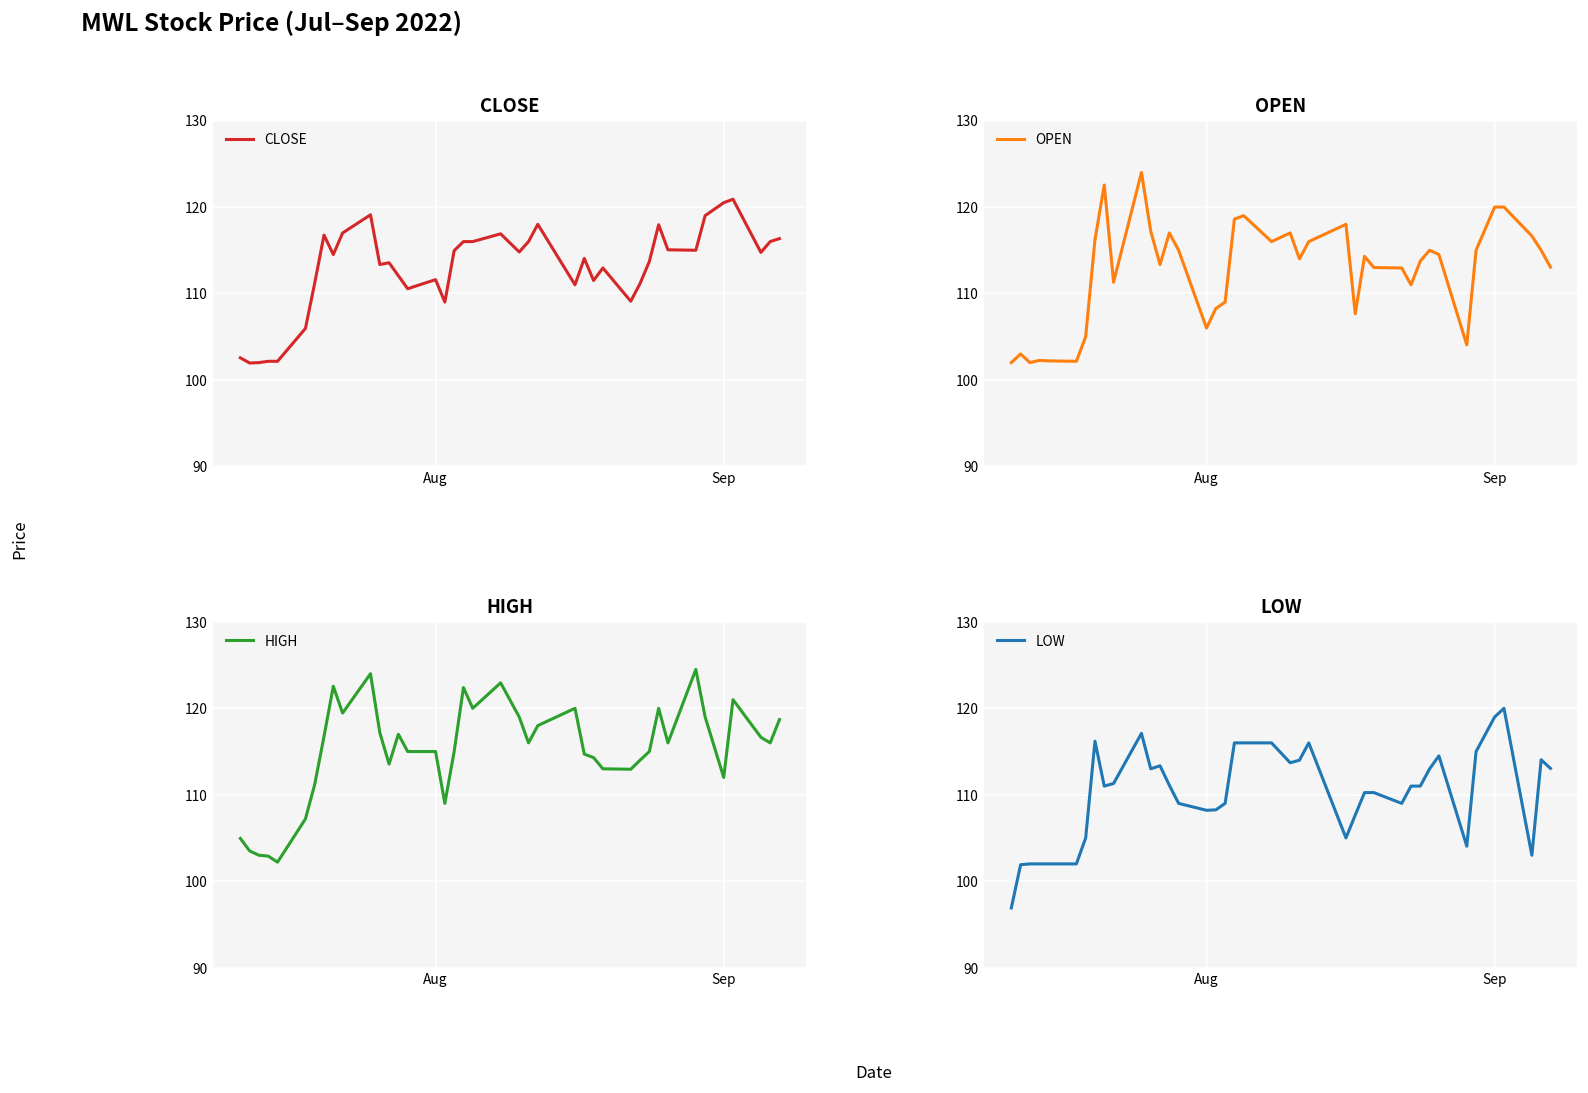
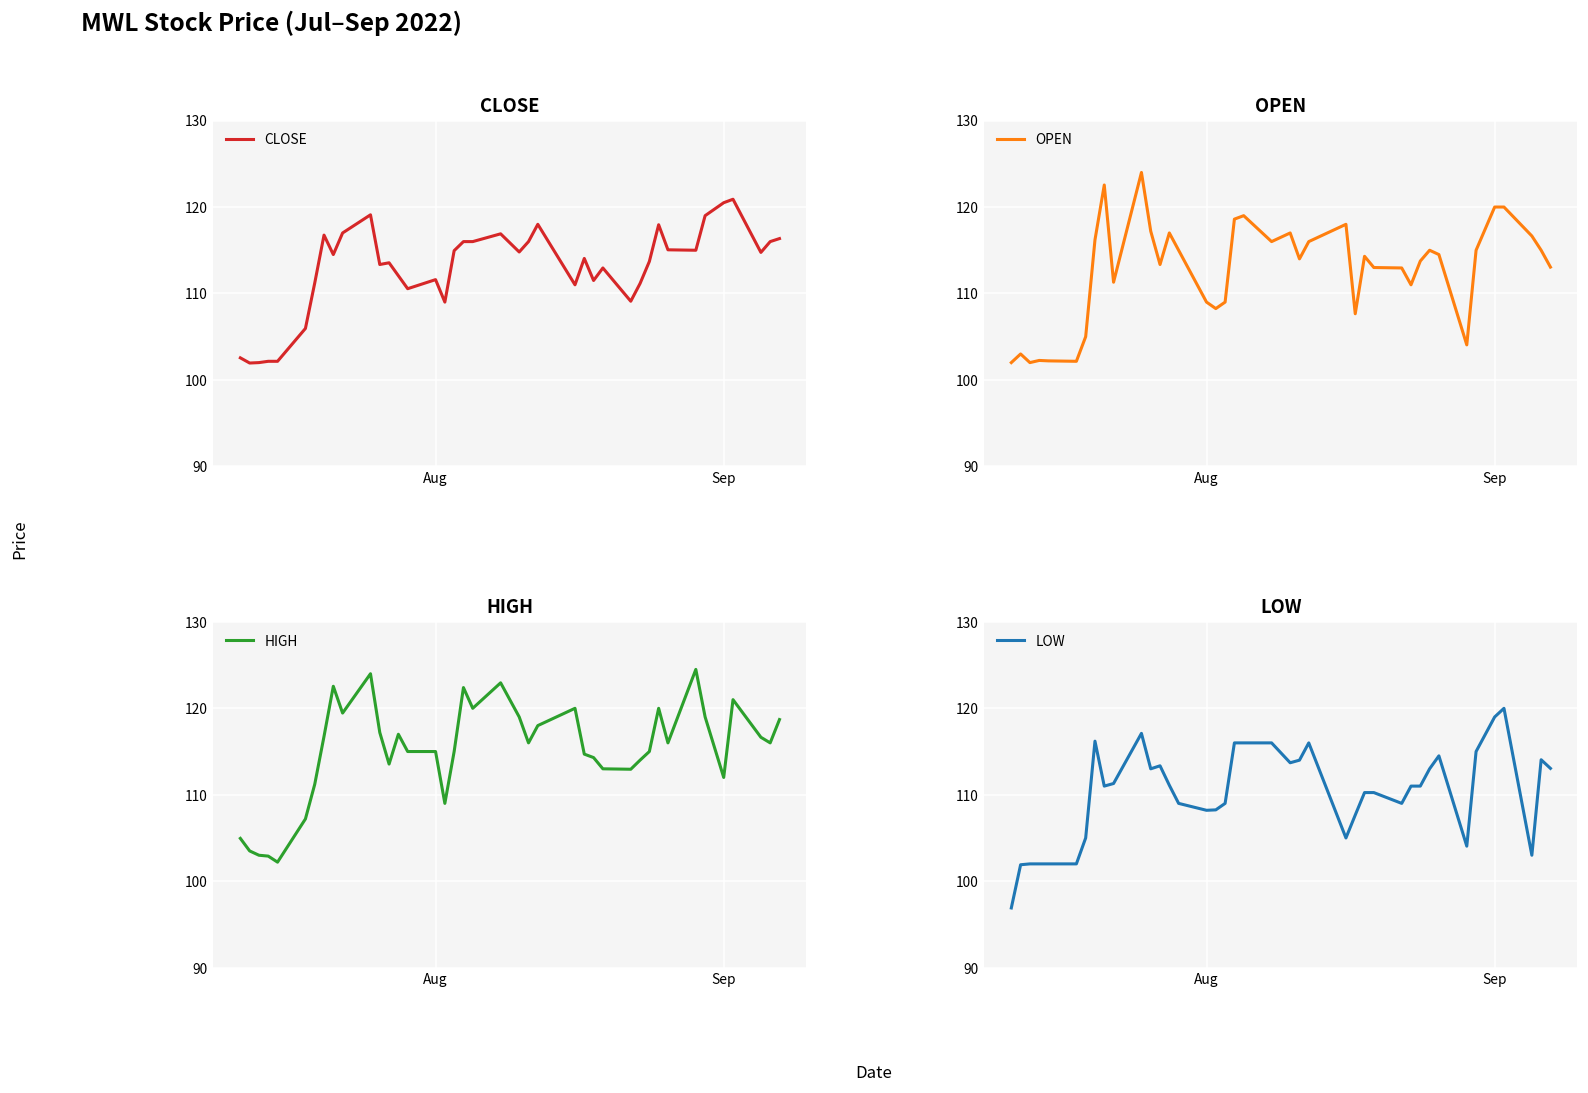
OPEN, Aug: 106 -> 109
